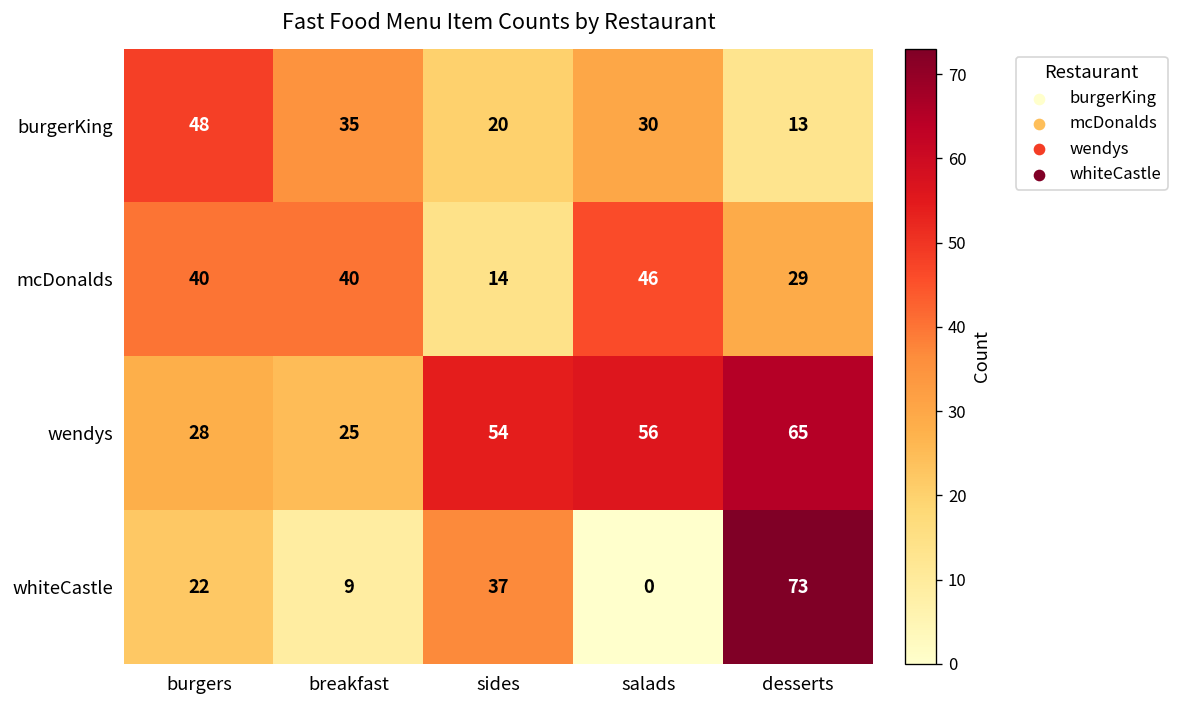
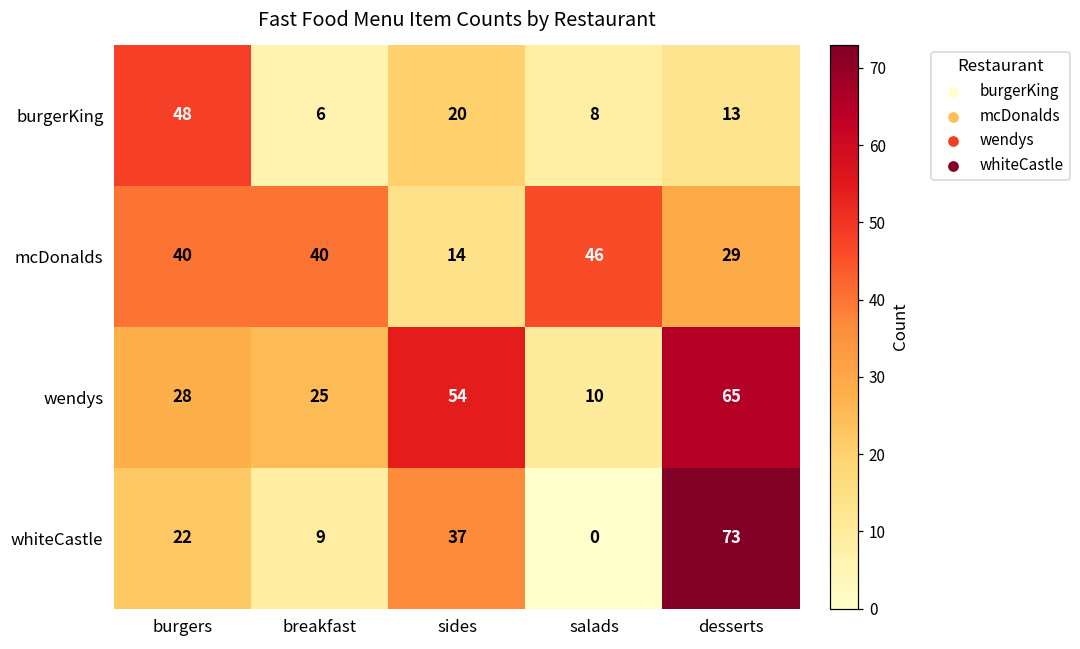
burgerKing, breakfast: 35 -> 6
burgerKing, salads: 30 -> 8
wendys, salads: 56 -> 10
